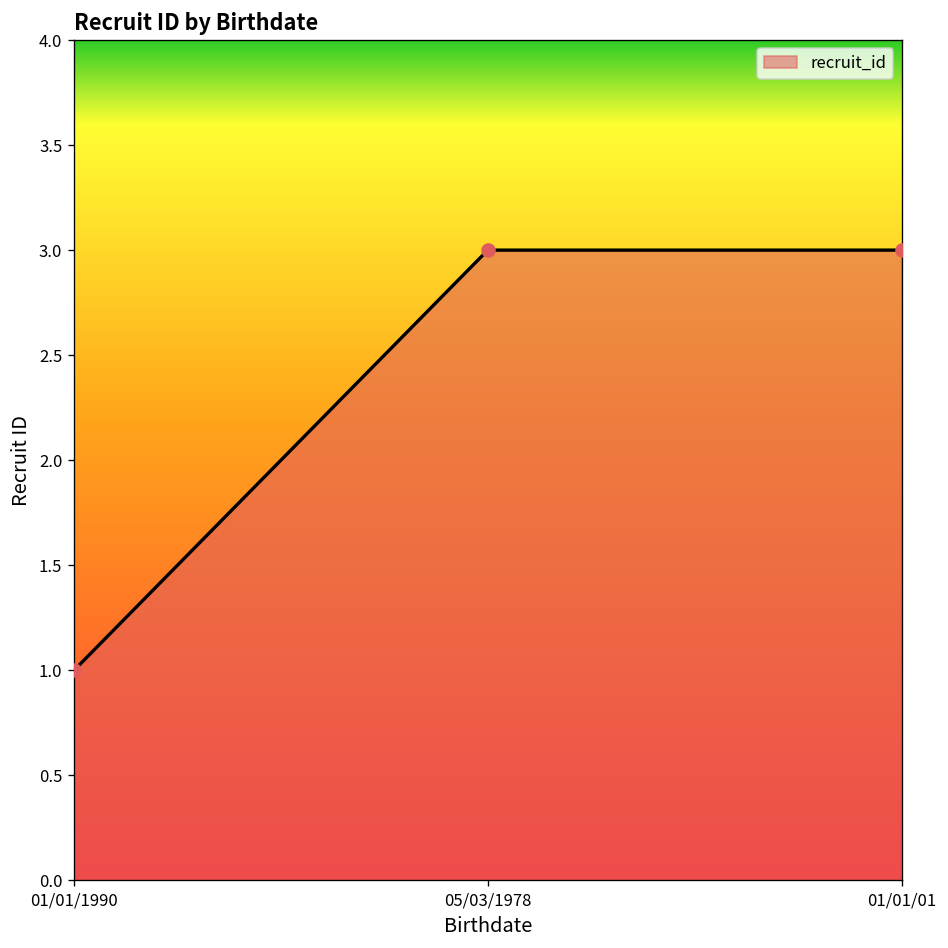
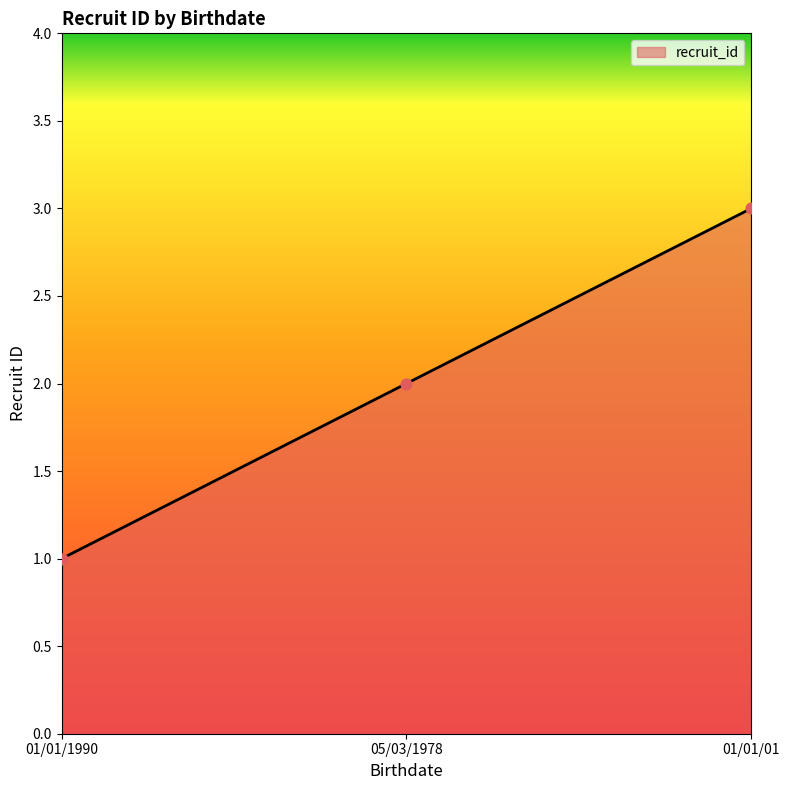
05/03/1978: 3 -> 2
